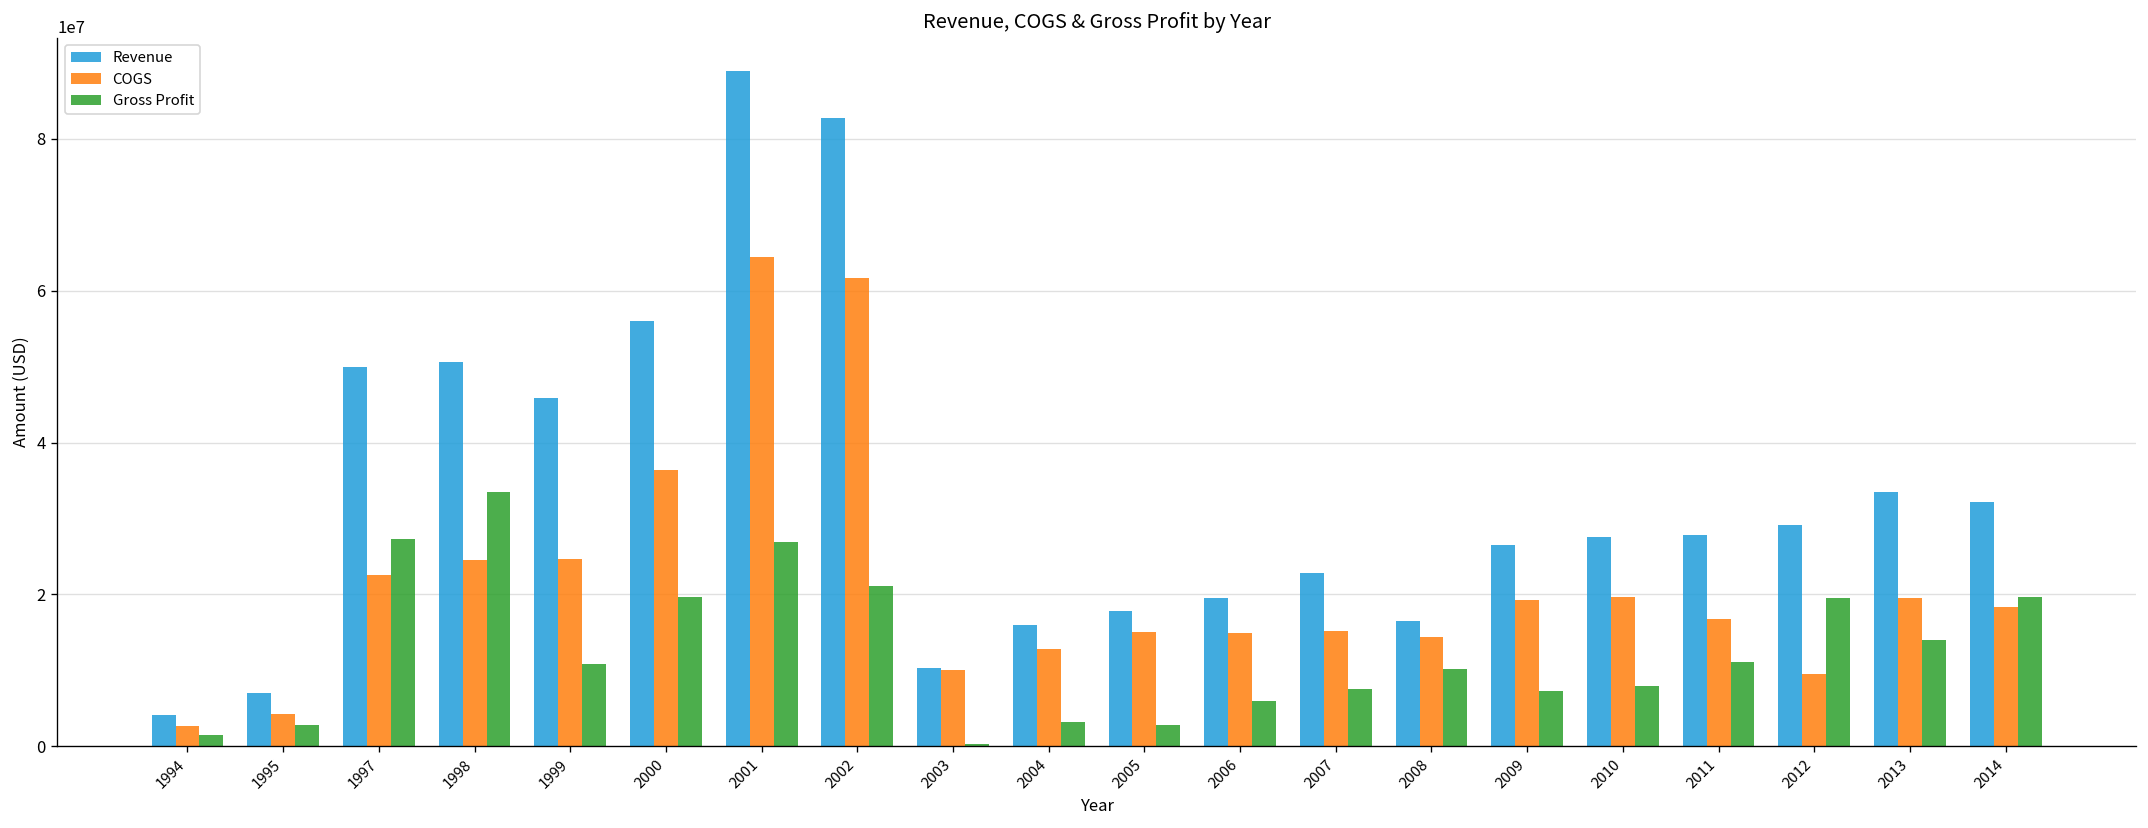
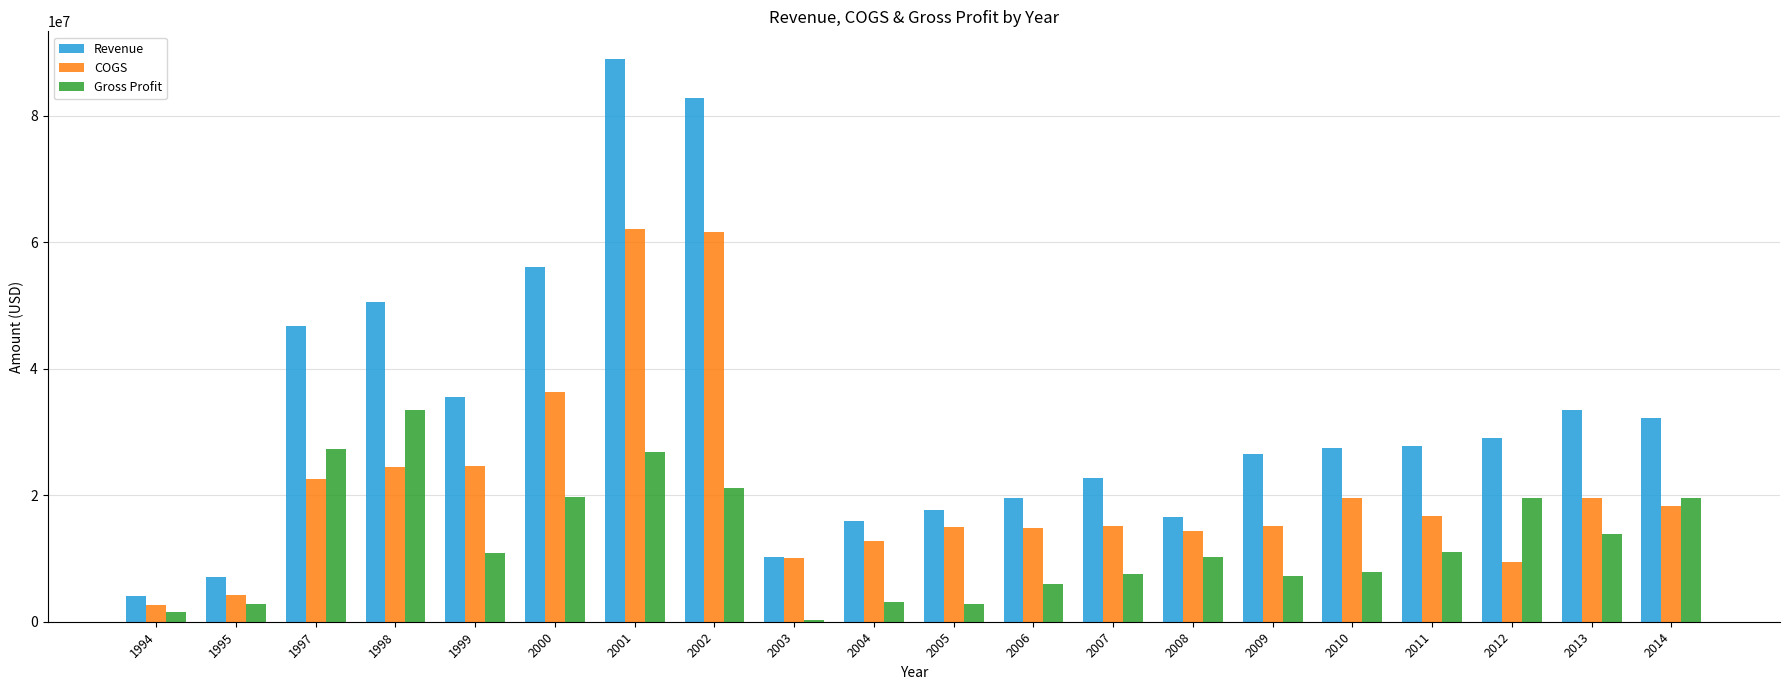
Revenue, 1997: 50000000 -> 47000000
Revenue, 1999: 46000000 -> 36000000
COGS, 2001: 64000000 -> 62000000
COGS, 2009: 19000000 -> 15000000
